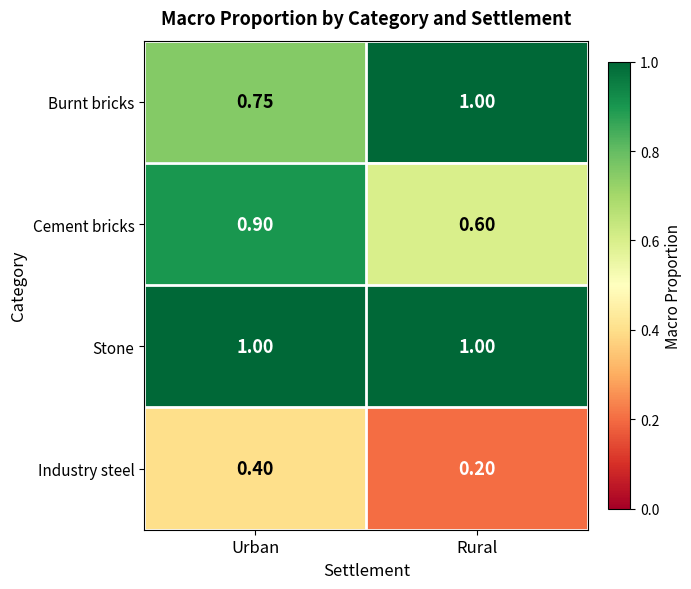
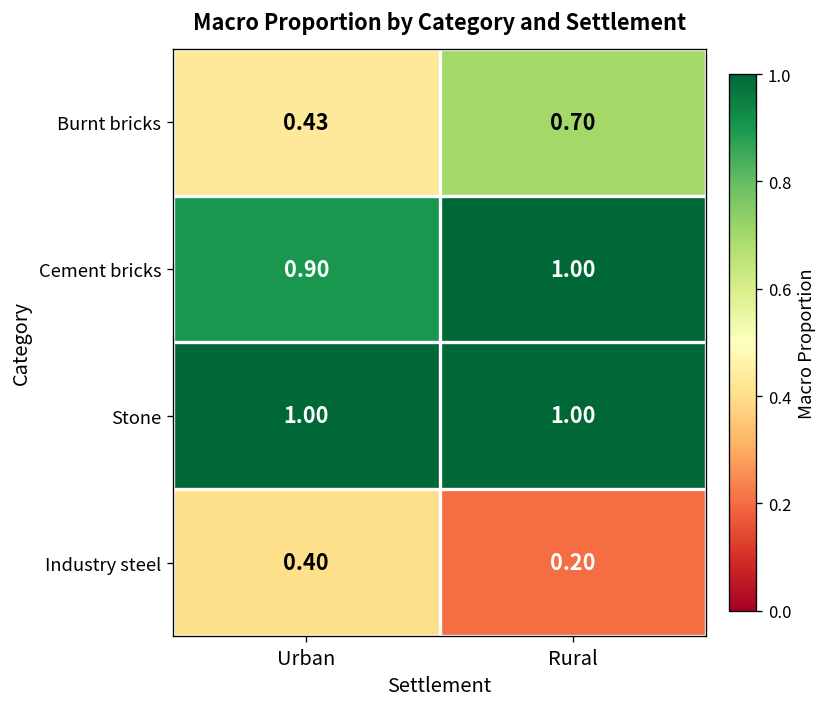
Burnt bricks, Urban: 0.75 -> 0.43
Burnt bricks, Rural: 1.00 -> 0.70
Cement bricks, Rural: 0.60 -> 1.00
